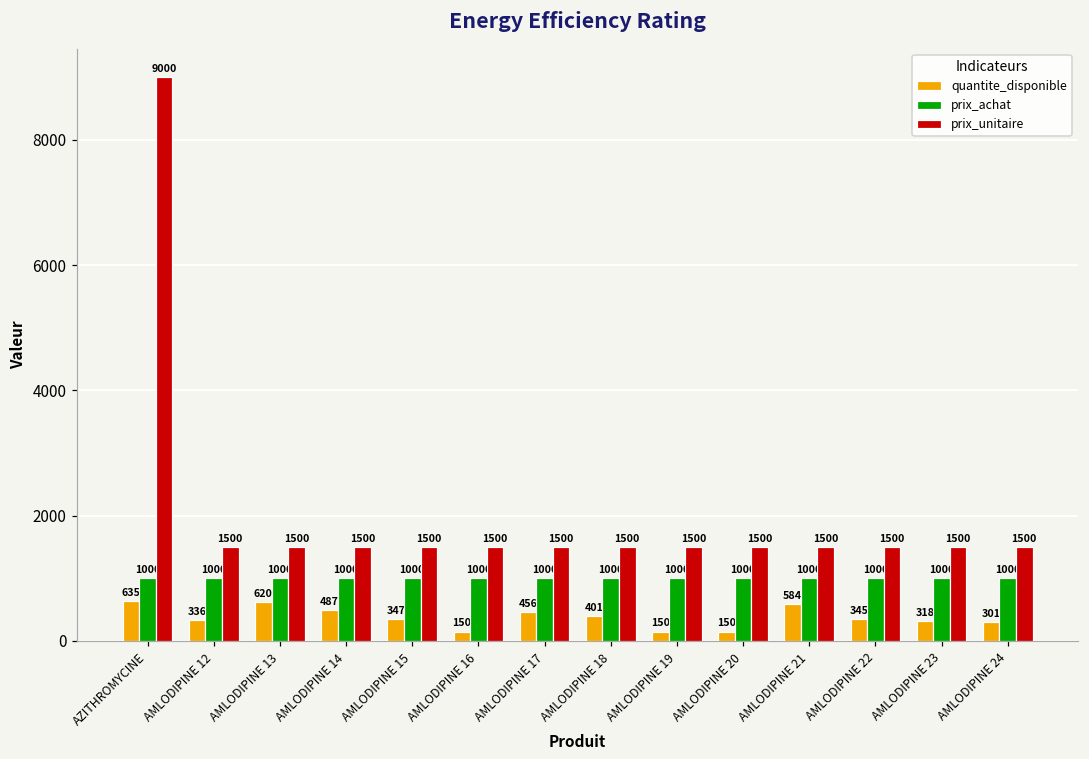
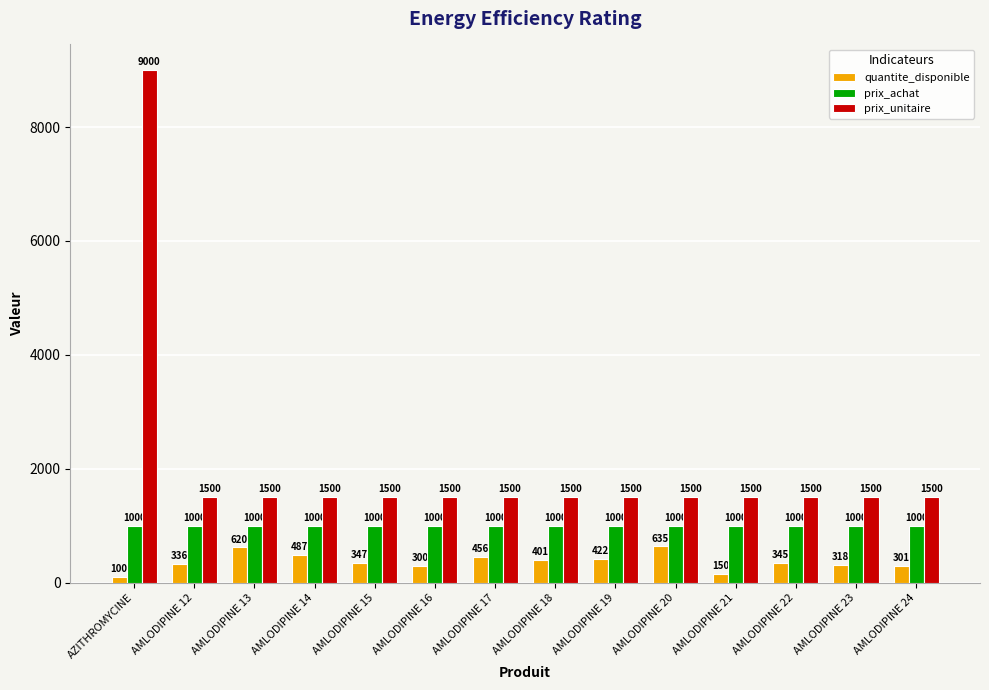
quantite_disponible, AZITHROMYCINE: 635 -> 100
quantite_disponible, AMLODIPINE 16: 150 -> 300
quantite_disponible, AMLODIPINE 19: 150 -> 422
quantite_disponible, AMLODIPINE 20: 150 -> 635
quantite_disponible, AMLODIPINE 21: 584 -> 150
